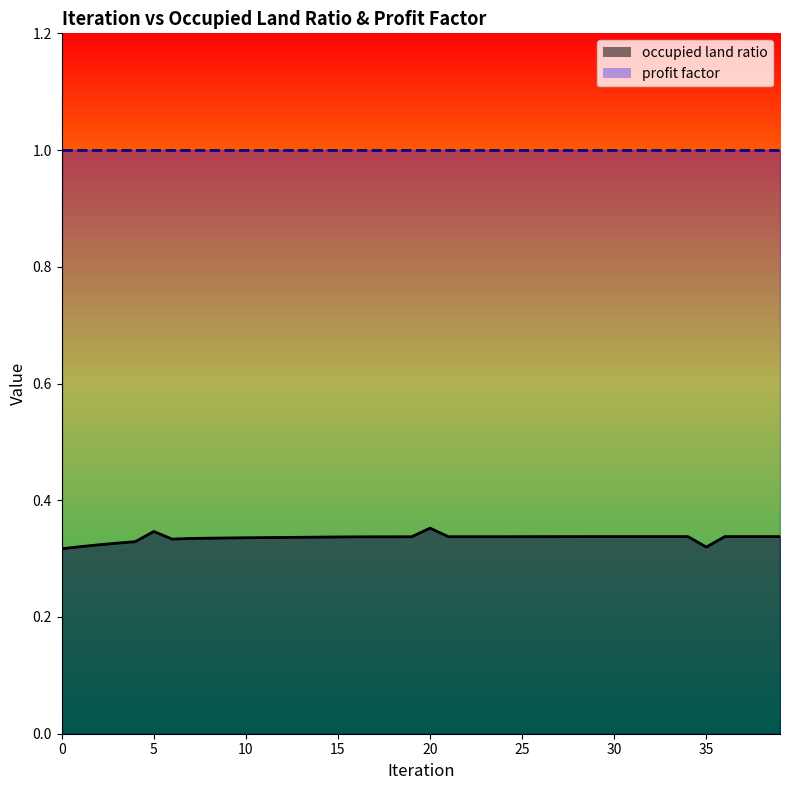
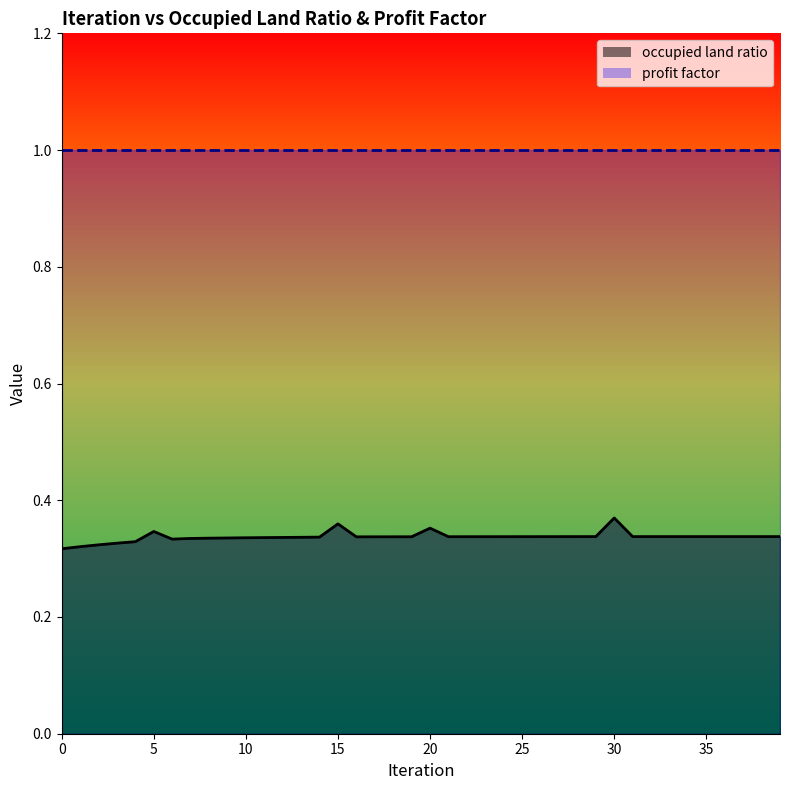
occupied land ratio, 15: 0.34 -> 0.36
occupied land ratio, 30: 0.34 -> 0.37
occupied land ratio, 35: 0.32 -> 0.34
